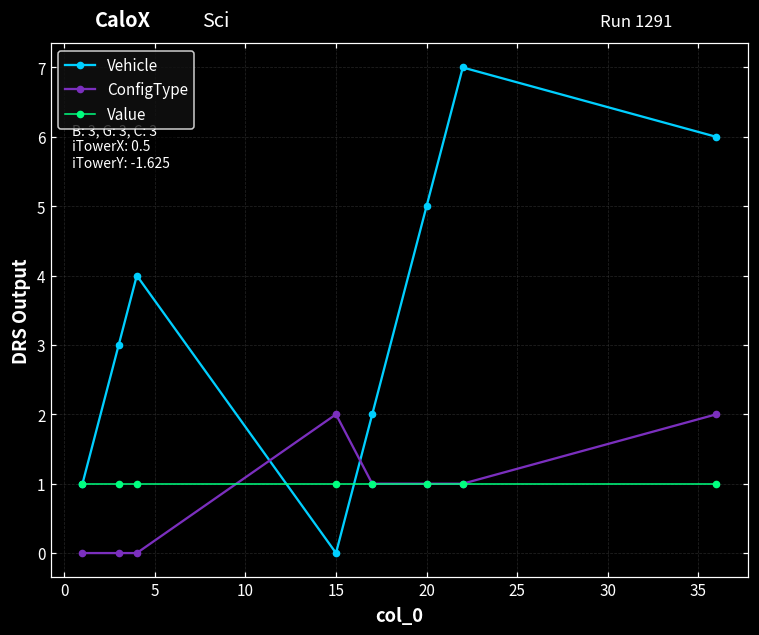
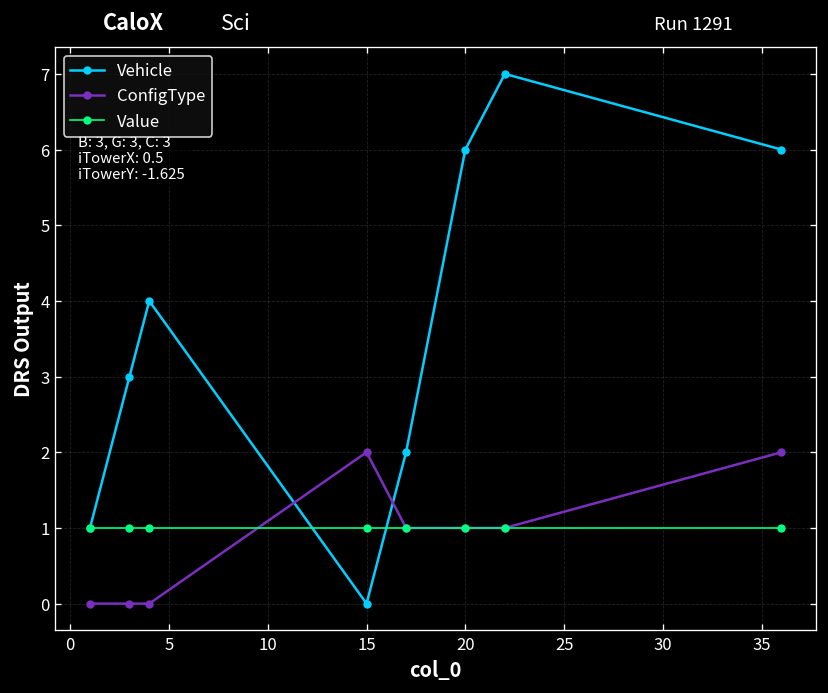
Vehicle, 20: 5 -> 6
